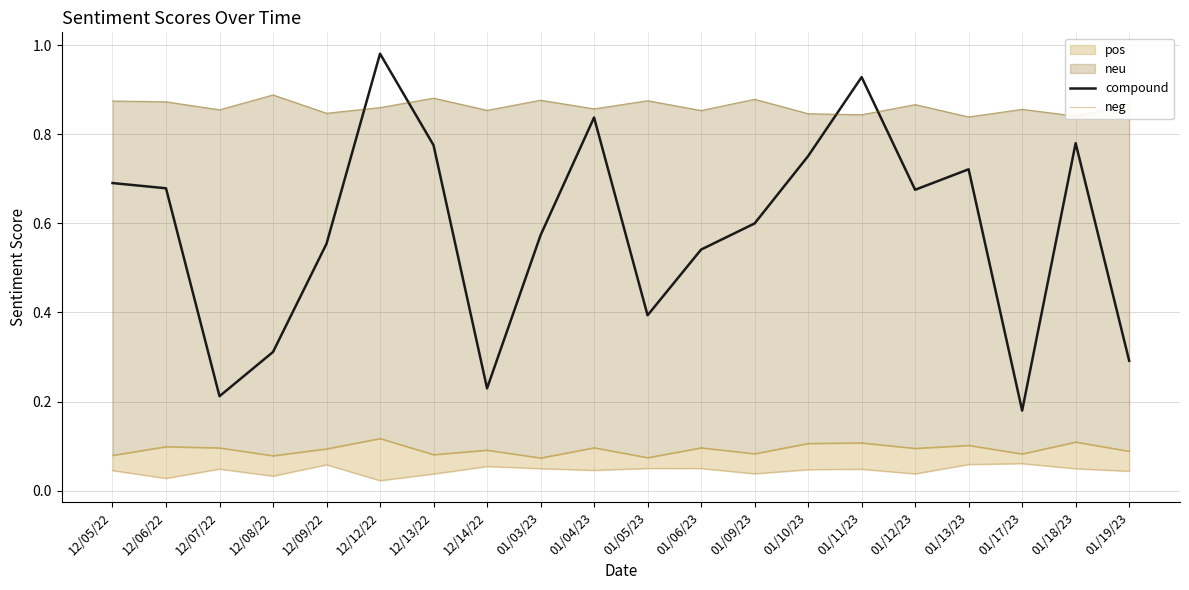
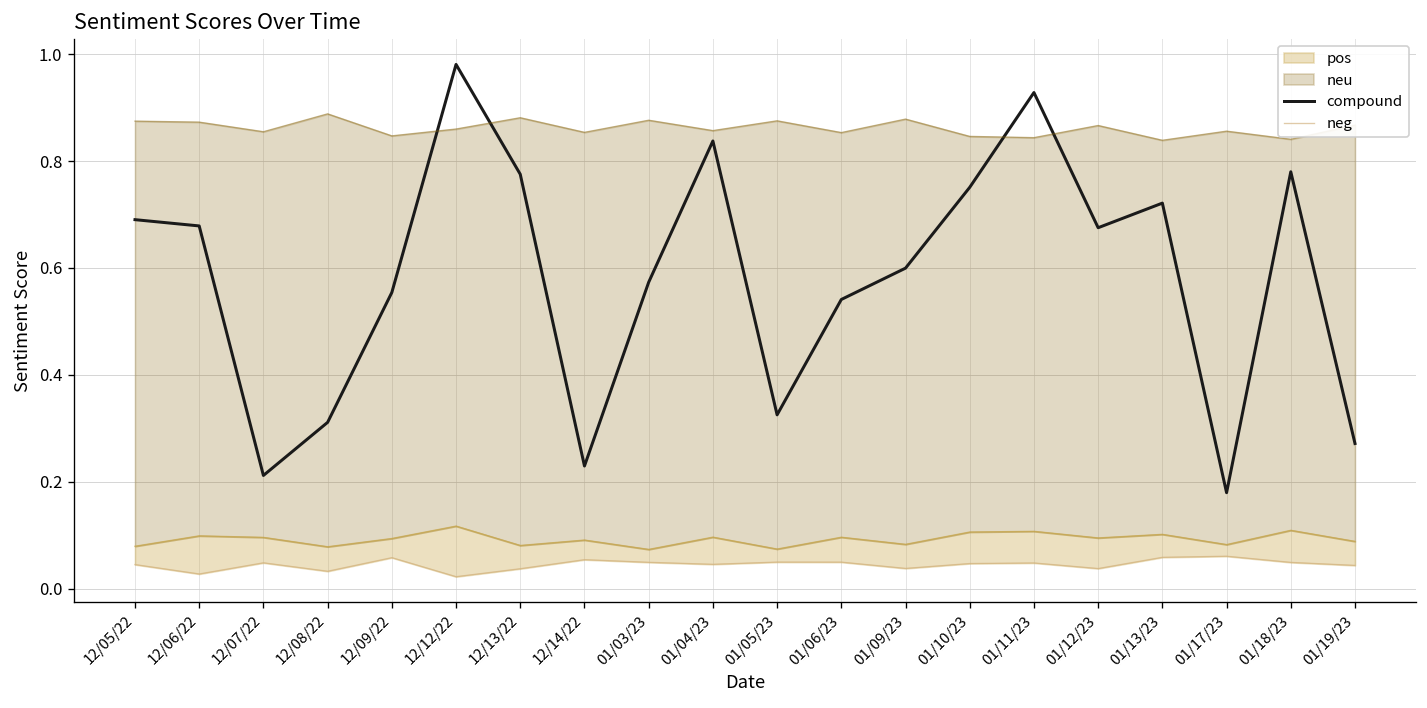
compound, 01/05/23: 0.39 -> 0.33
compound, 01/19/23: 0.29 -> 0.27
